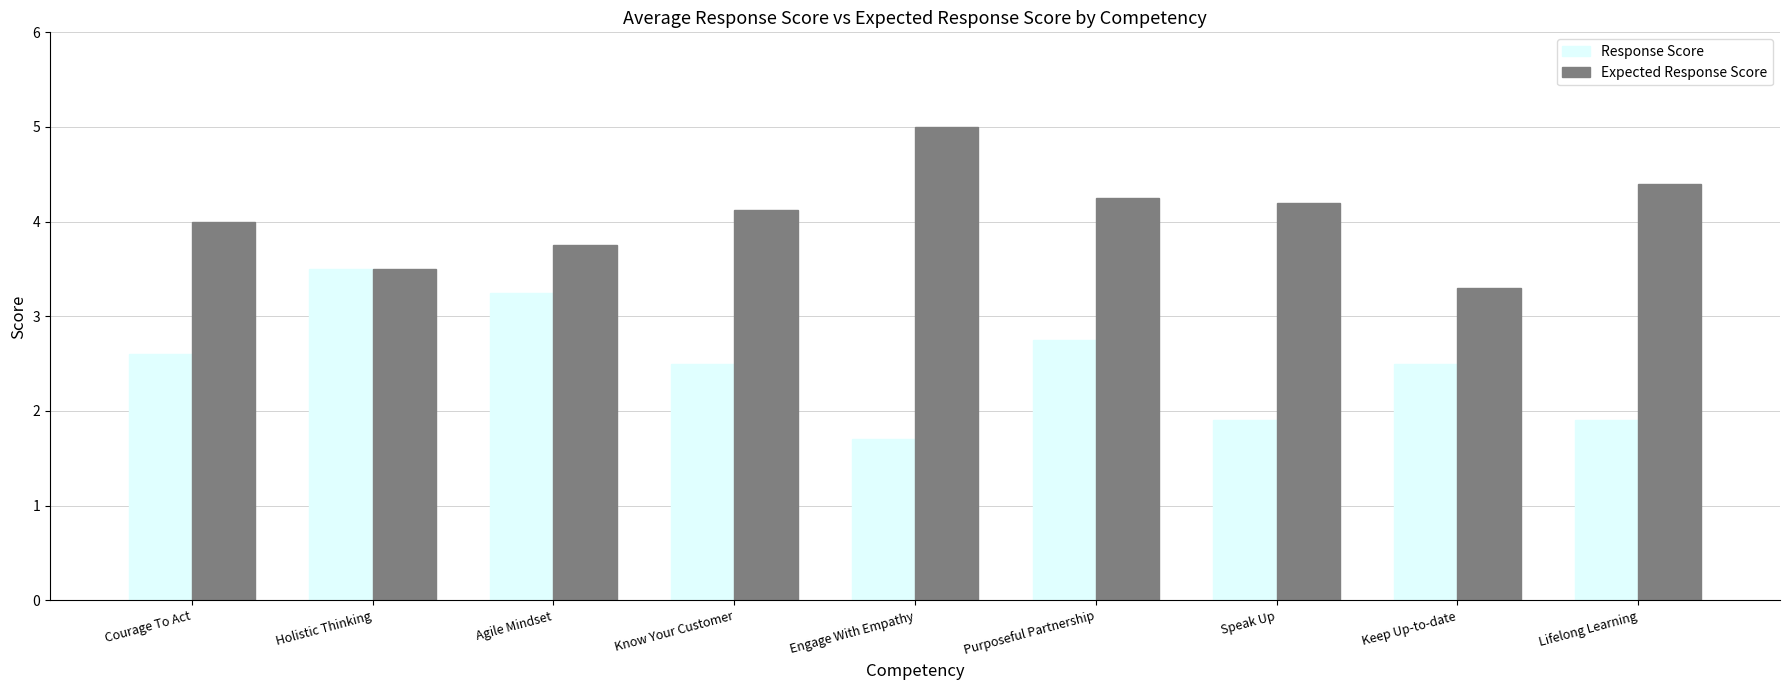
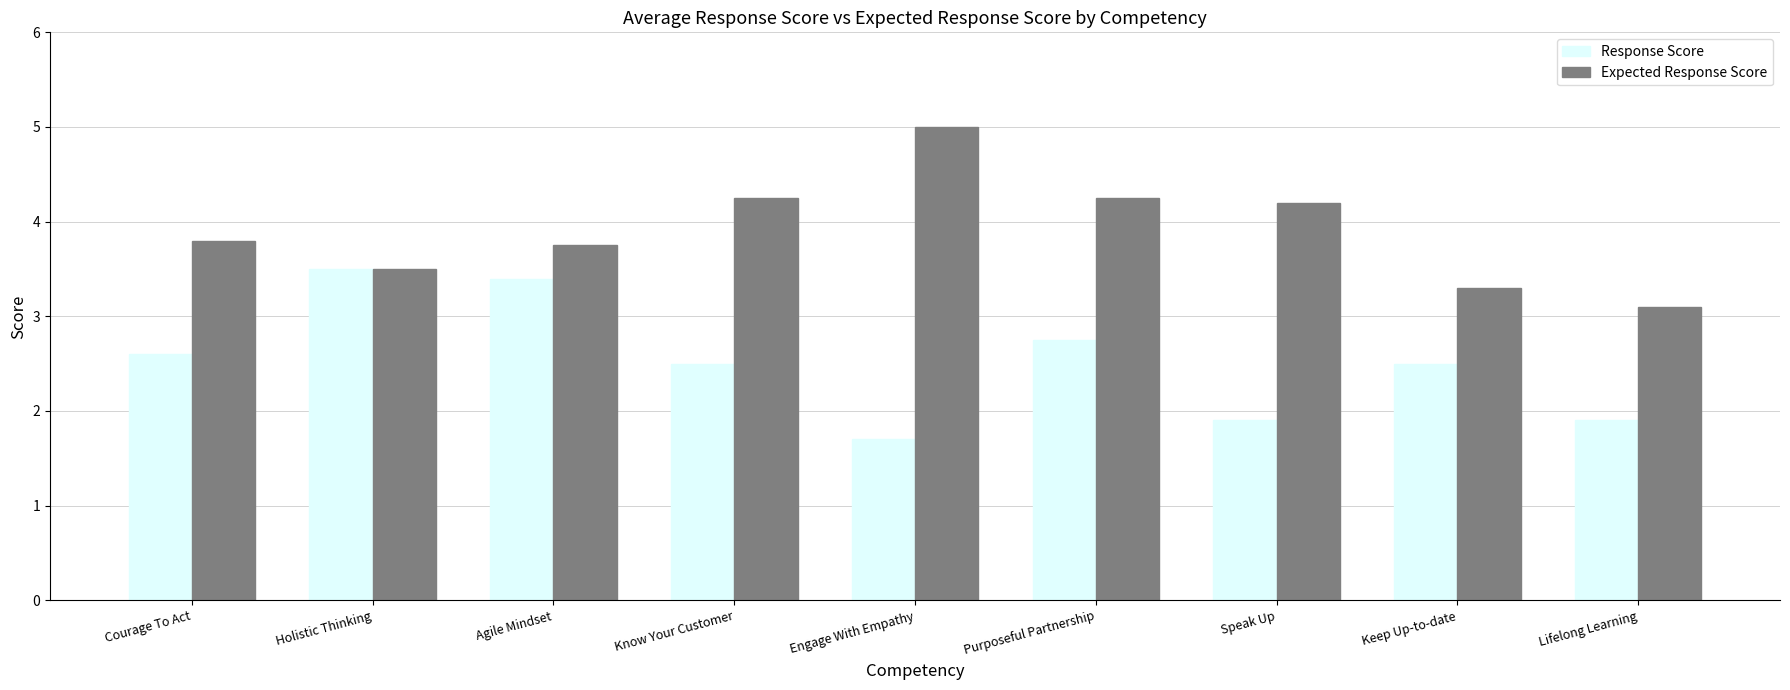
Expected Response Score, Courage To Act: 4.0 -> 3.8
Response Score, Agile Mindset: 3.3 -> 3.4
Expected Response Score, Know Your Customer: 4.1 -> 4.3
Expected Response Score, Lifelong Learning: 4.4 -> 3.1
